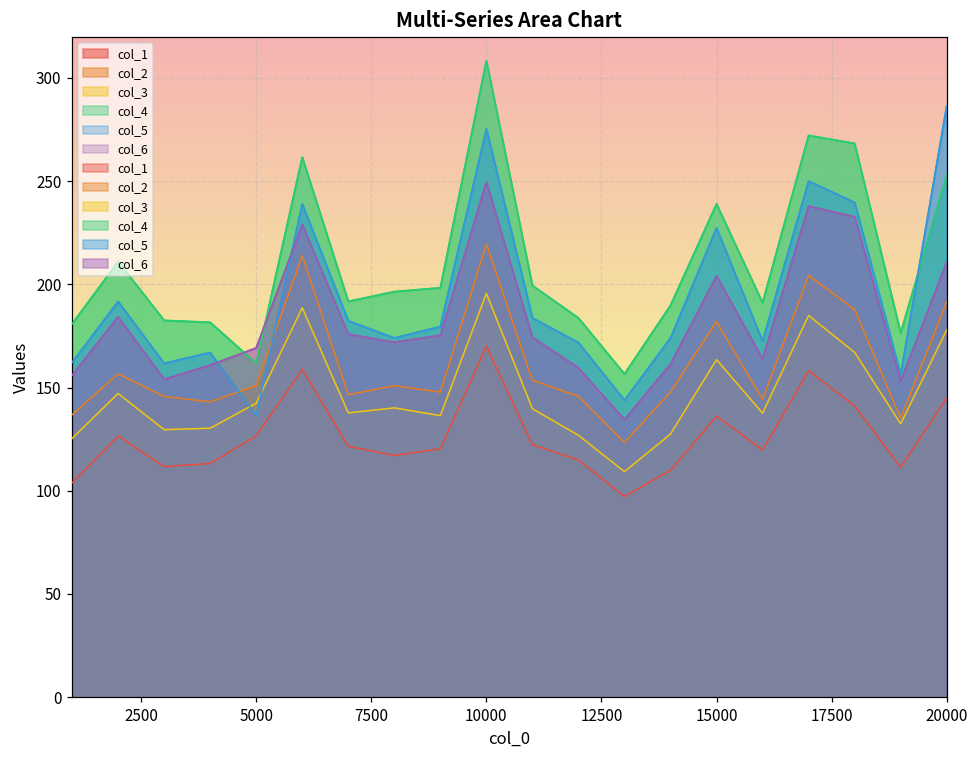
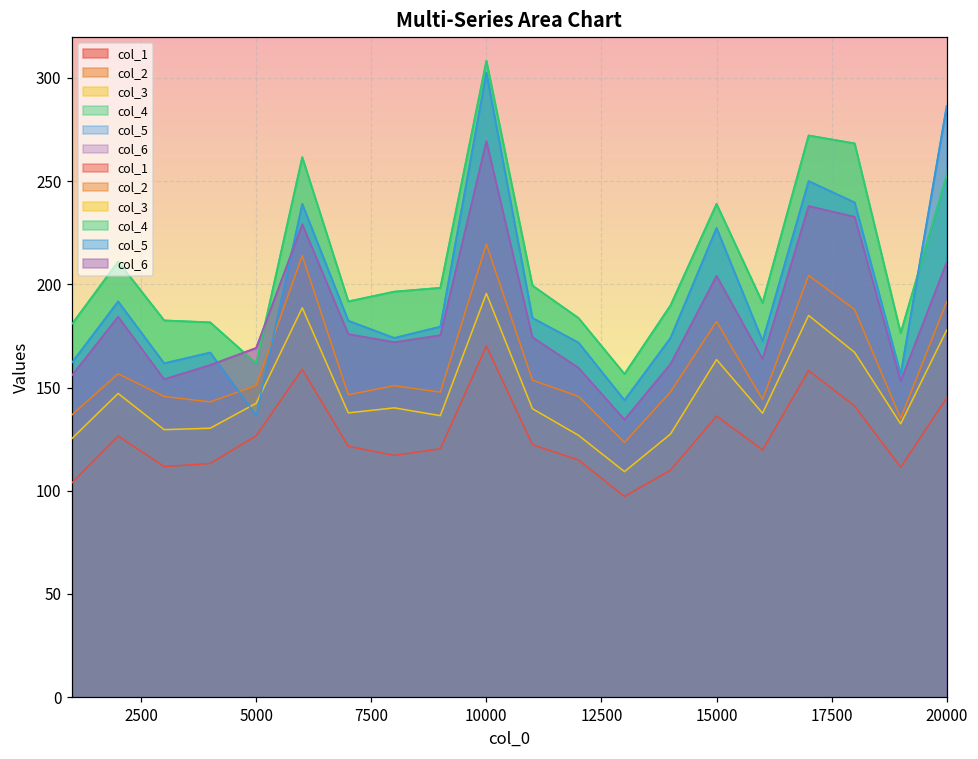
col_5, 10000: 275 -> 303
col_6, 10000: 250 -> 269
